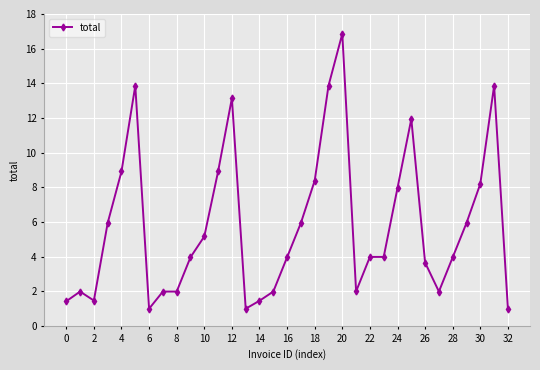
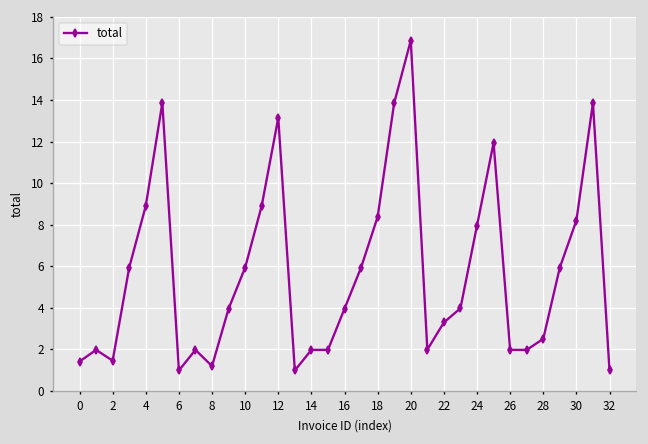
8: 2.0 -> 1.2
10: 5.2 -> 5.9
14: 1.5 -> 2.0
22: 4.0 -> 3.3
26: 3.7 -> 2.0
28: 4.0 -> 2.5
